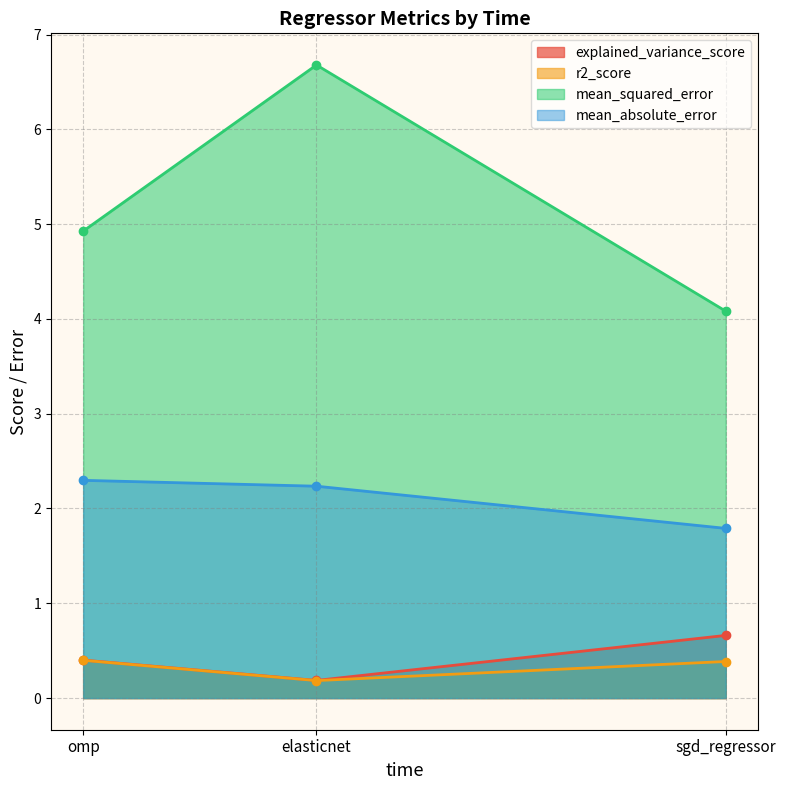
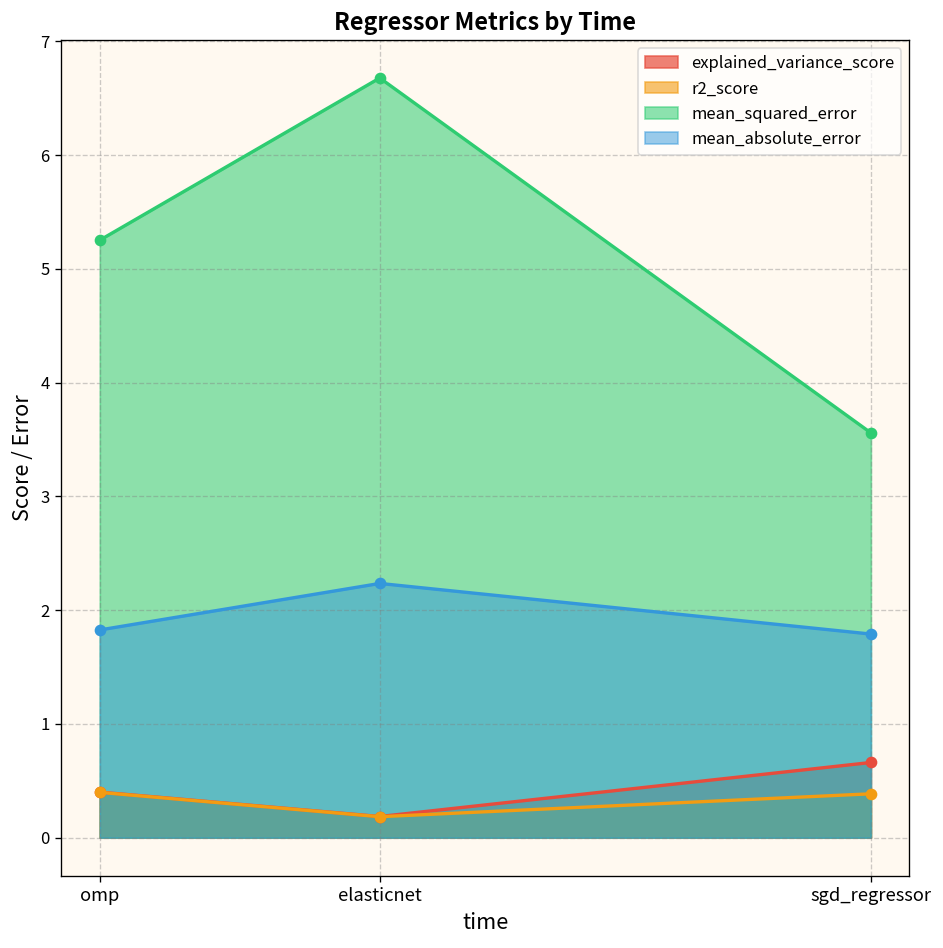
mean_squared_error, omp: 4.9 -> 5.3
mean_absolute_error, omp: 2.3 -> 1.8
mean_squared_error, sgd_regressor: 4.1 -> 3.6
